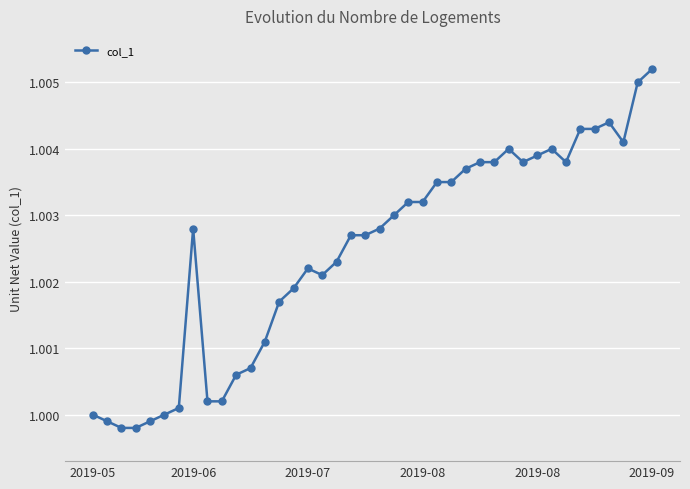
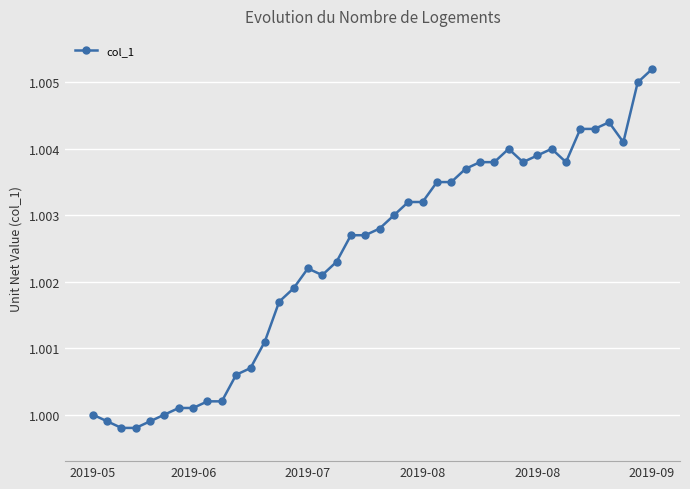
2019-06: 1.0028 -> 1.0001
